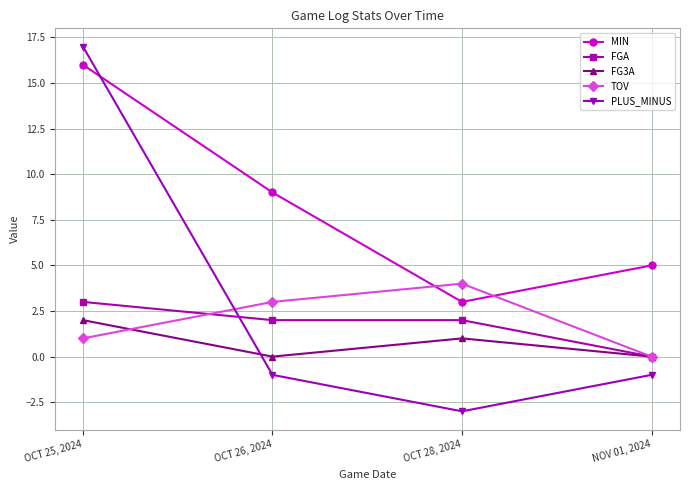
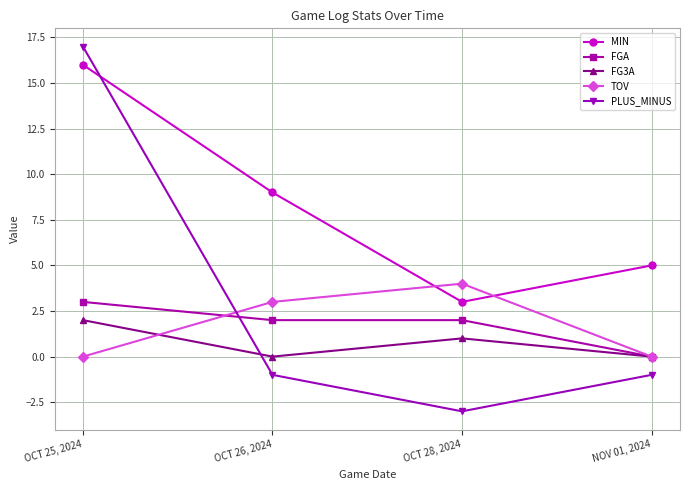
TOV, OCT 25, 2024: 1 -> 0
